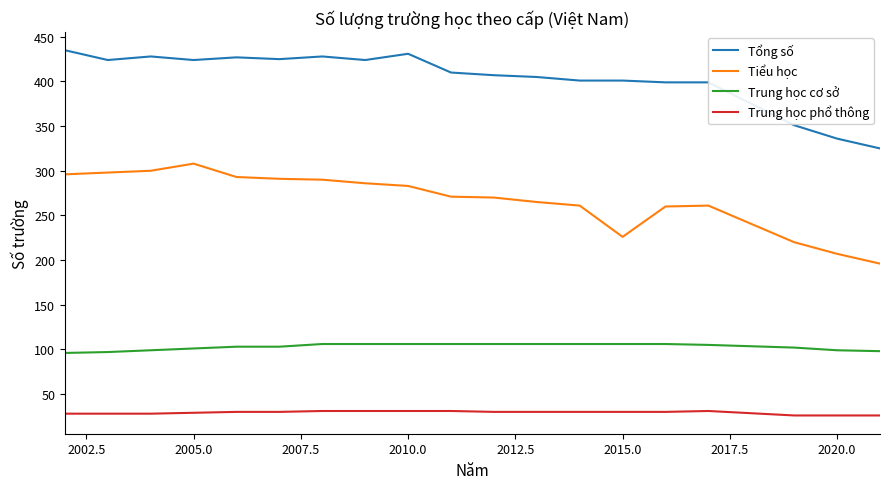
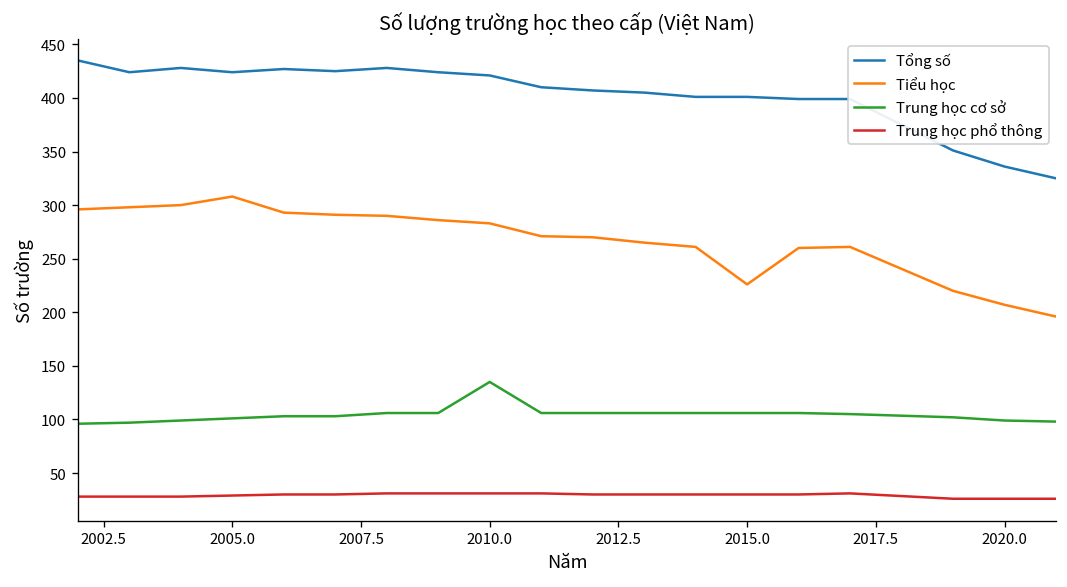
Tổng số, 2010.0: 430 -> 420
Trung học cơ sở, 2010.0: 110 -> 140
